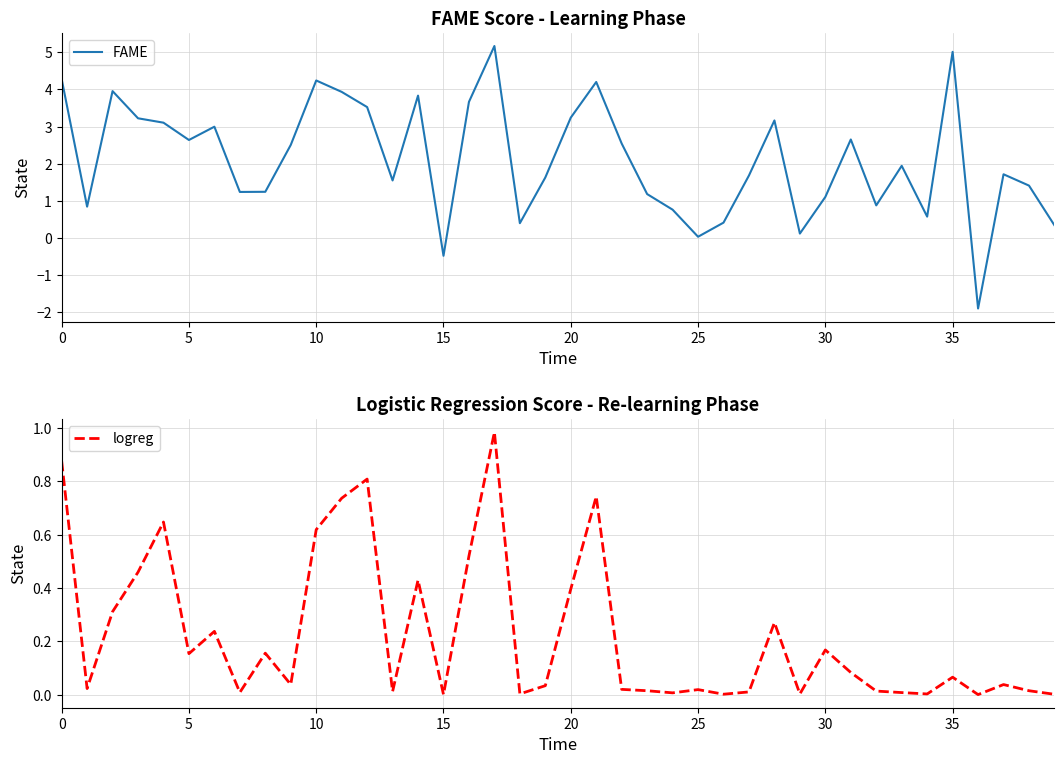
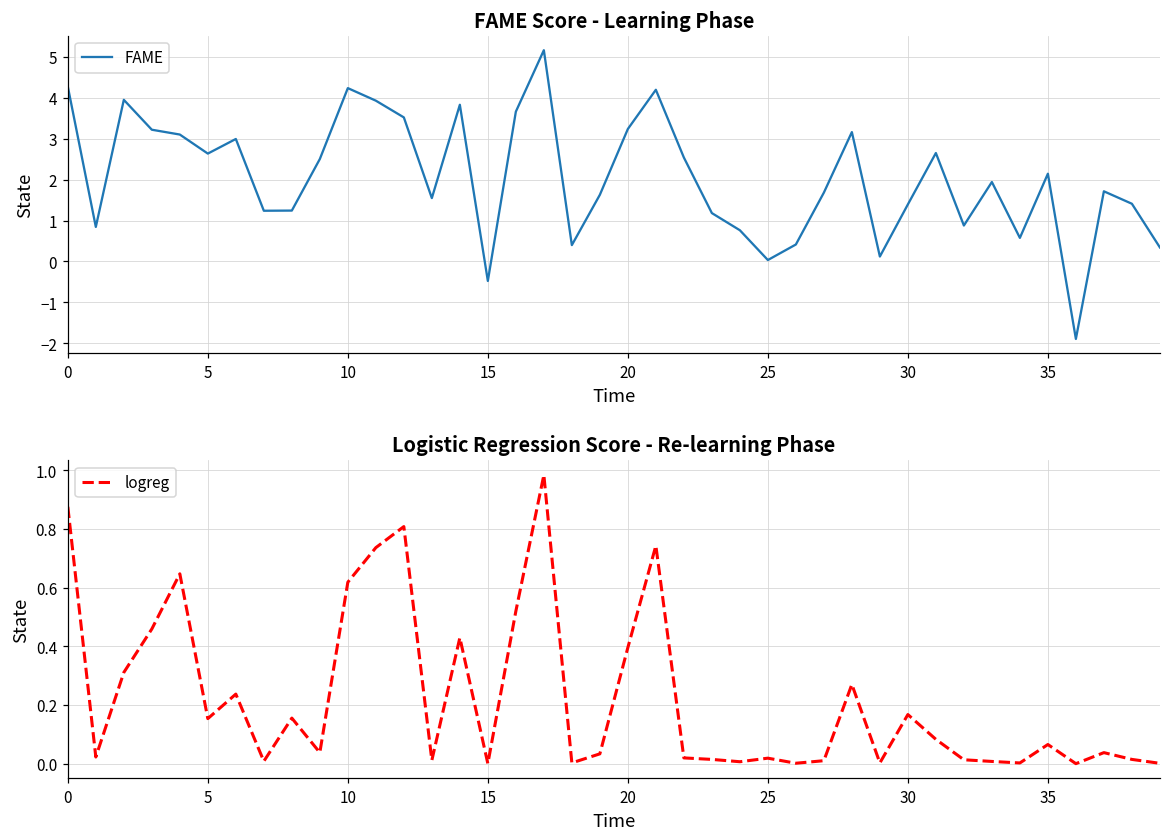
FAME Score - Learning Phase, 30: 1.1 -> 1.4
FAME Score - Learning Phase, 35: 5.0 -> 2.1
